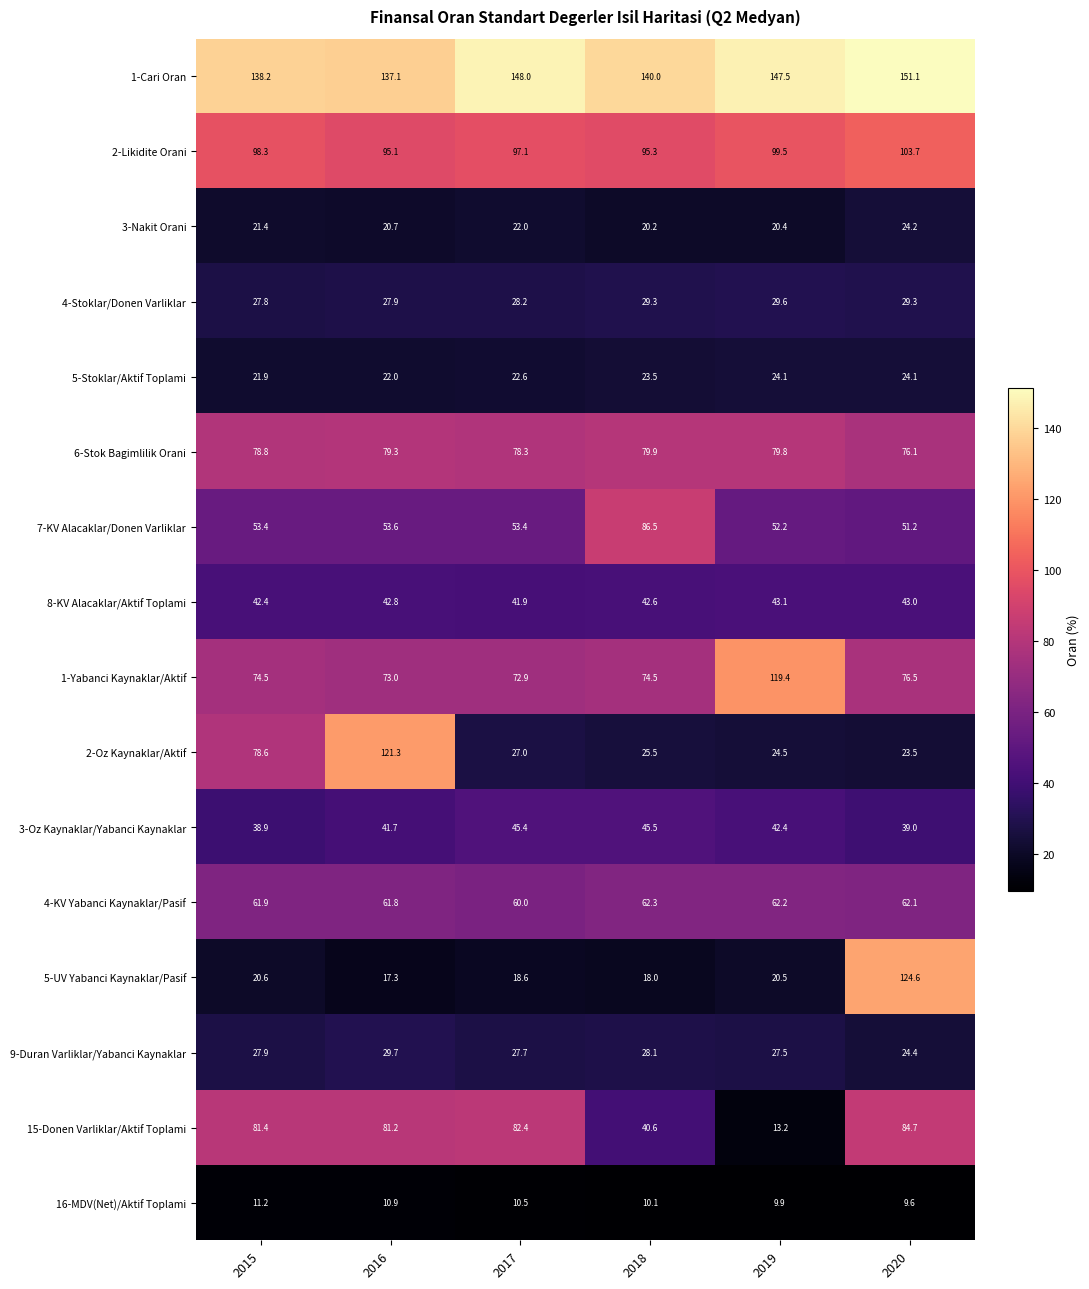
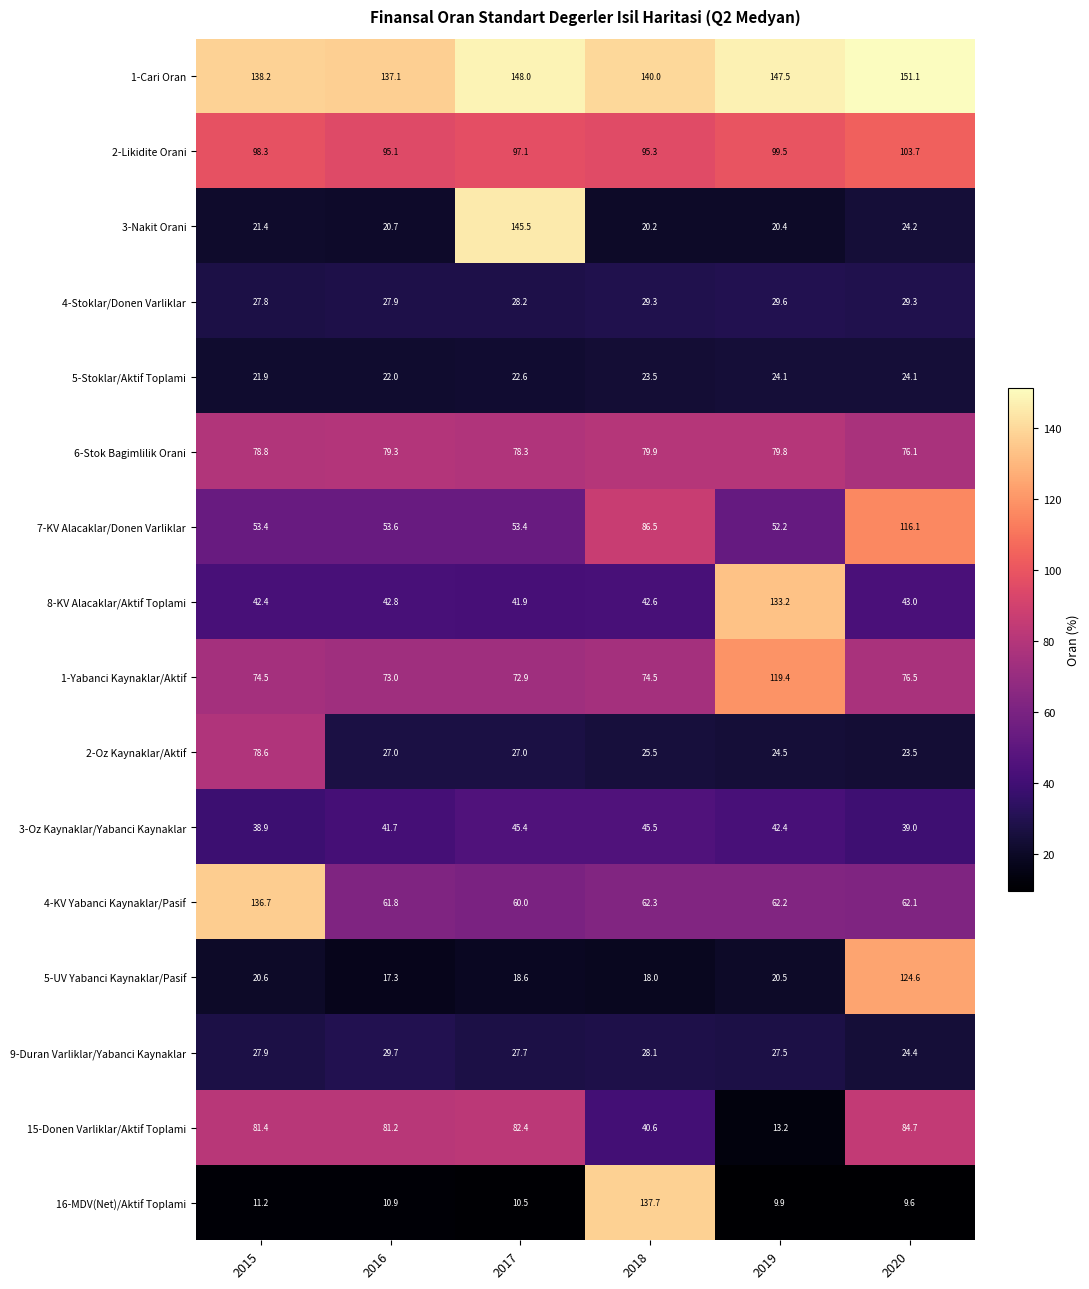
3-Nakit Orani, 2017: 22.0 -> 145.5
7-KV Alacaklar/Donen Varliklar, 2020: 51.2 -> 116.1
8-KV Alacaklar/Aktif Toplami, 2019: 43.1 -> 133.2
2-Oz Kaynaklar/Aktif, 2016: 121.3 -> 27.0
4-KV Yabanci Kaynaklar/Pasif, 2015: 61.9 -> 136.7
16-MDV(Net)/Aktif Toplami, 2018: 10.1 -> 137.7
